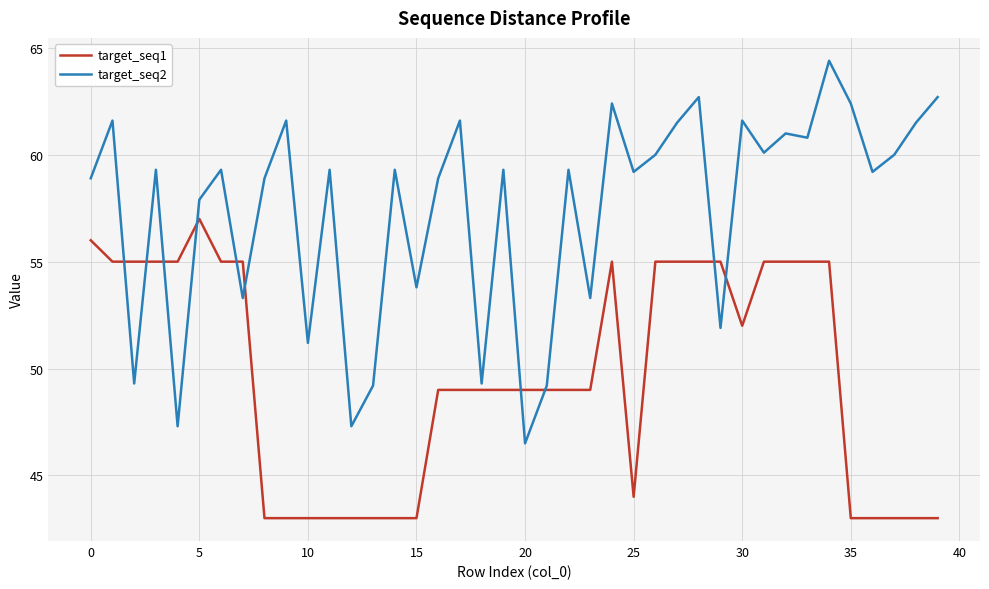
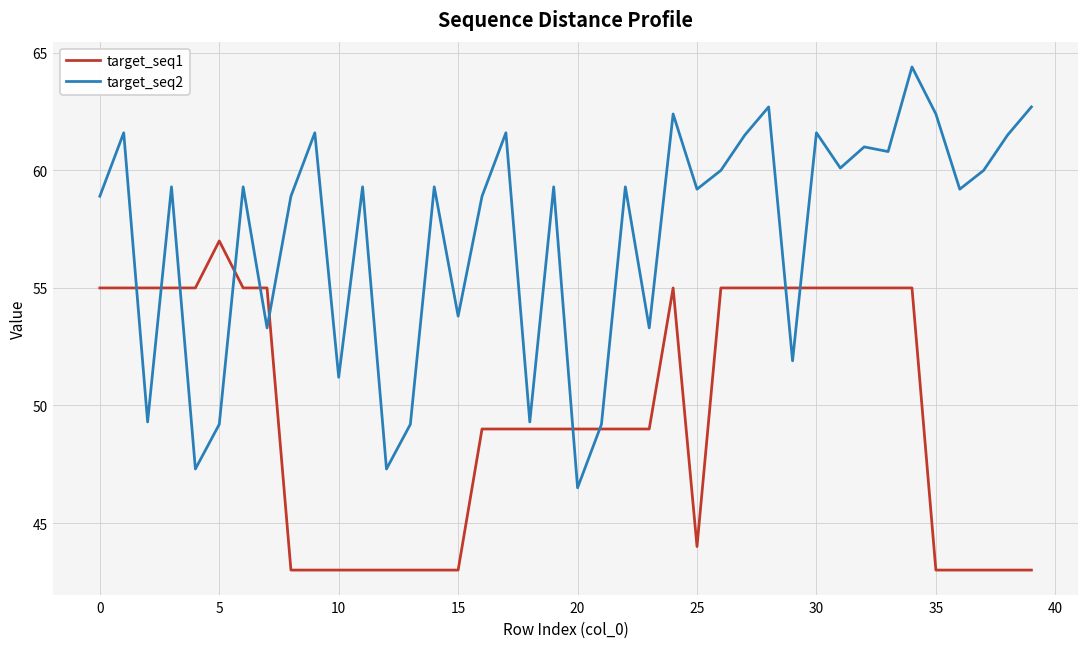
target_seq1, 0: 56 -> 55
target_seq2, 5: 57.9 -> 49.2
target_seq1, 30: 52 -> 55
